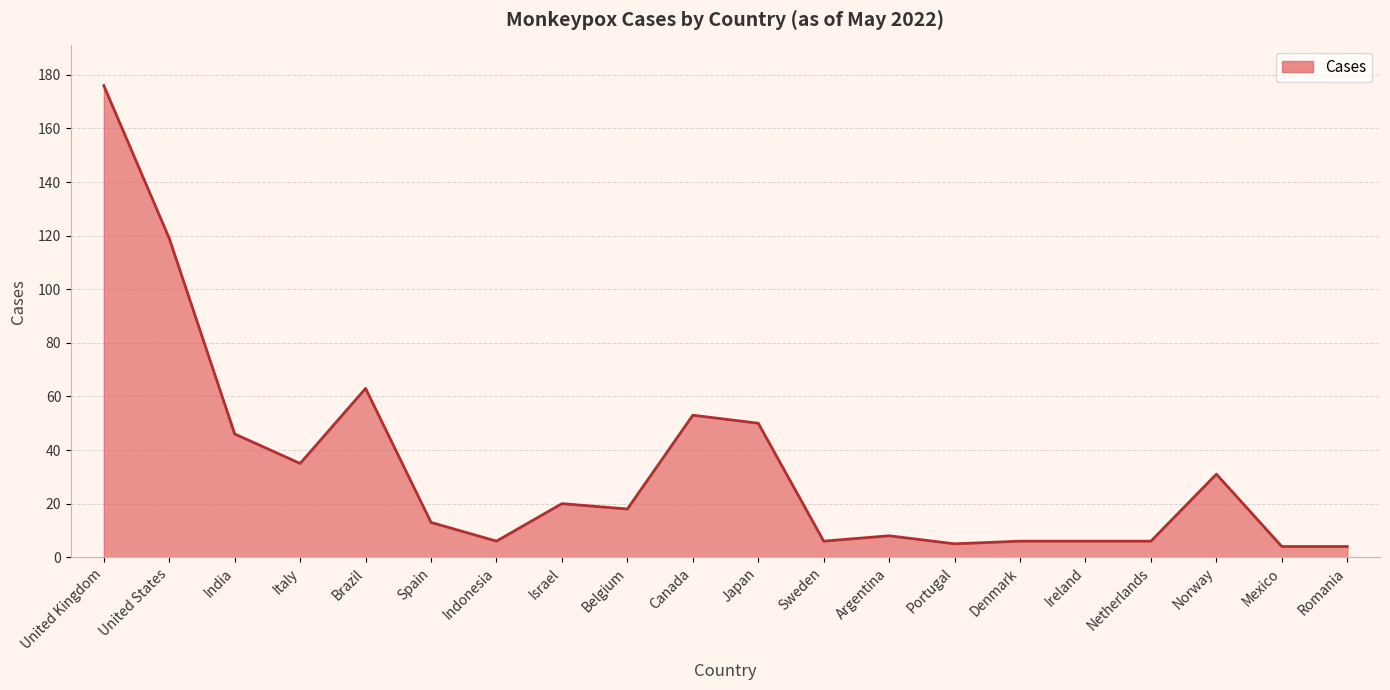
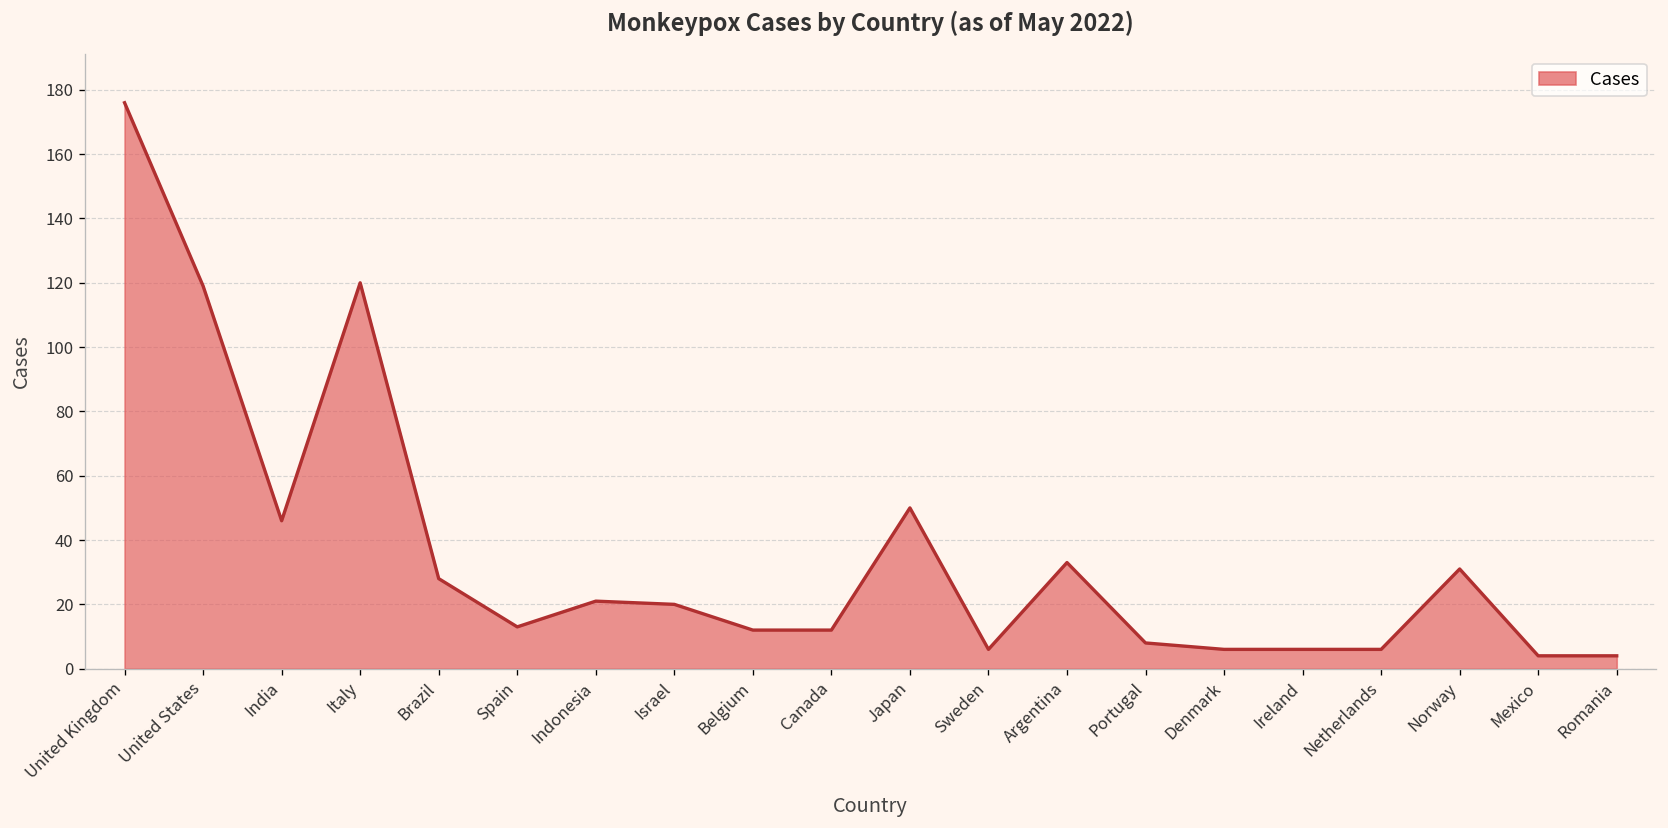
Italy: 35 -> 120
Brazil: 63 -> 28
Indonesia: 6 -> 21
Belgium: 18 -> 12
Canada: 53 -> 12
Argentina: 8 -> 33
Portugal: 5 -> 8
